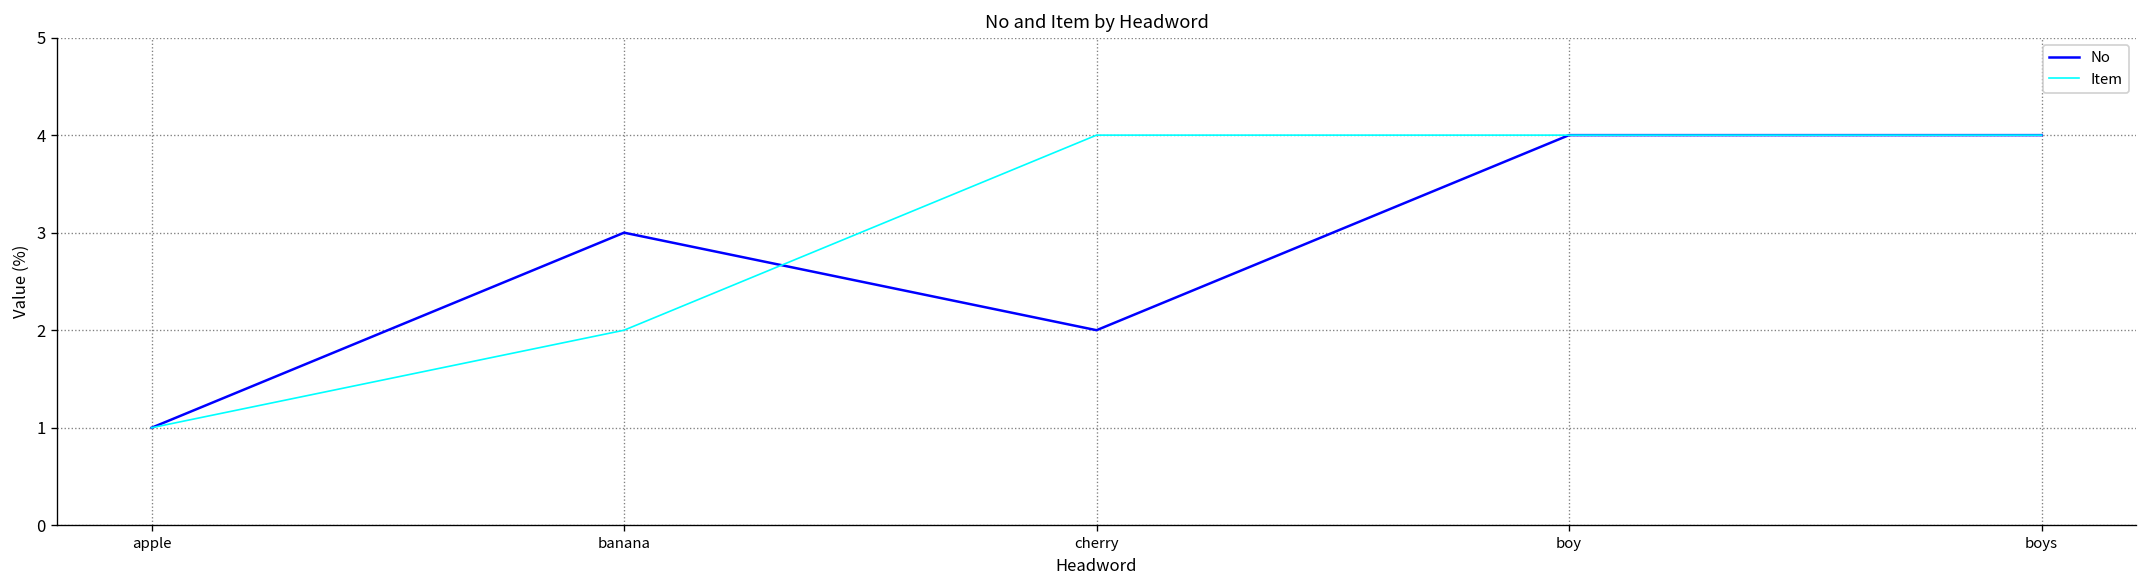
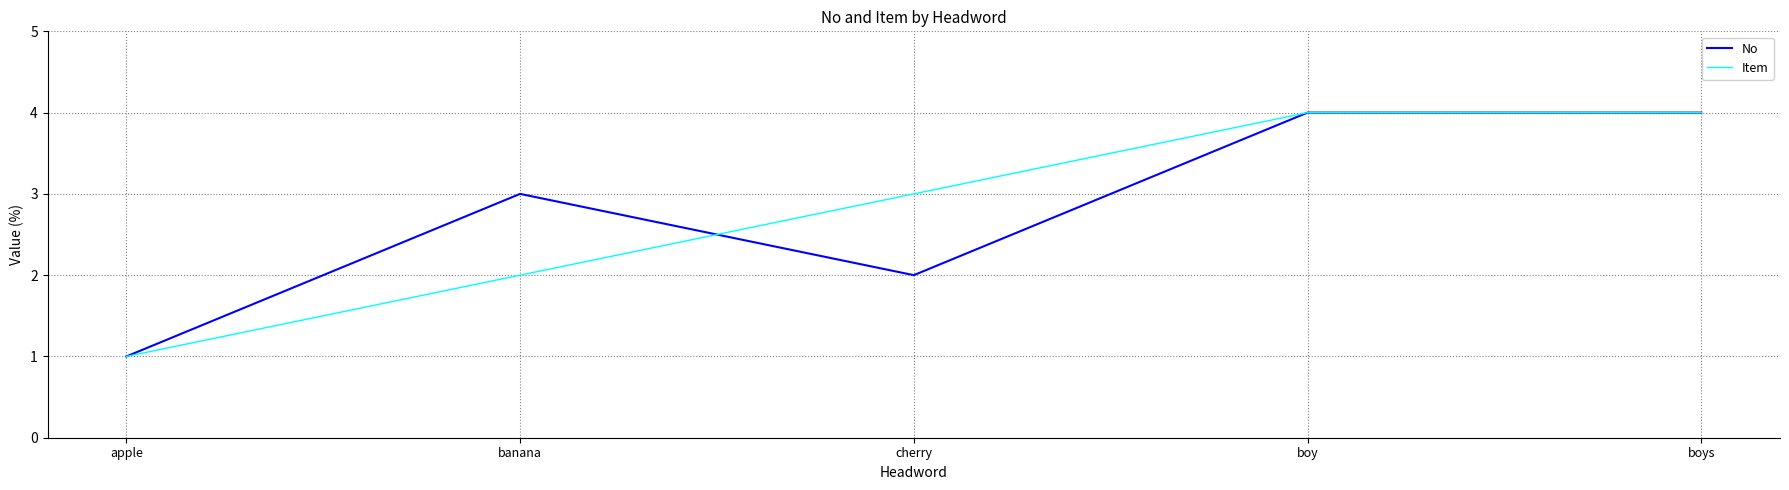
Item, cherry: 4 -> 3
